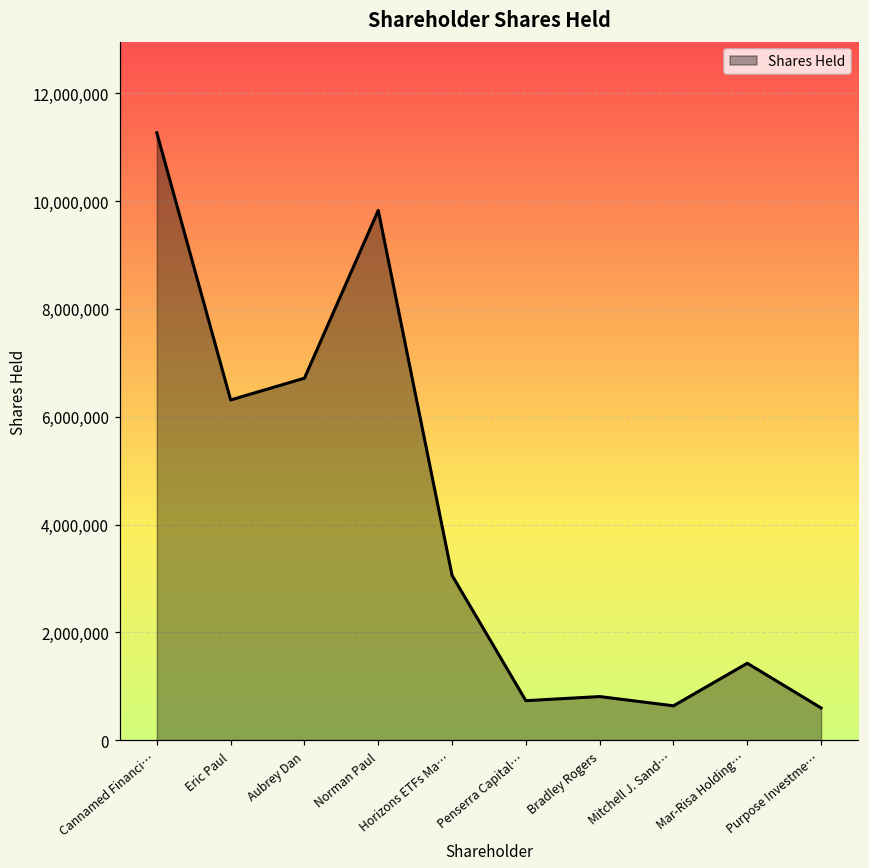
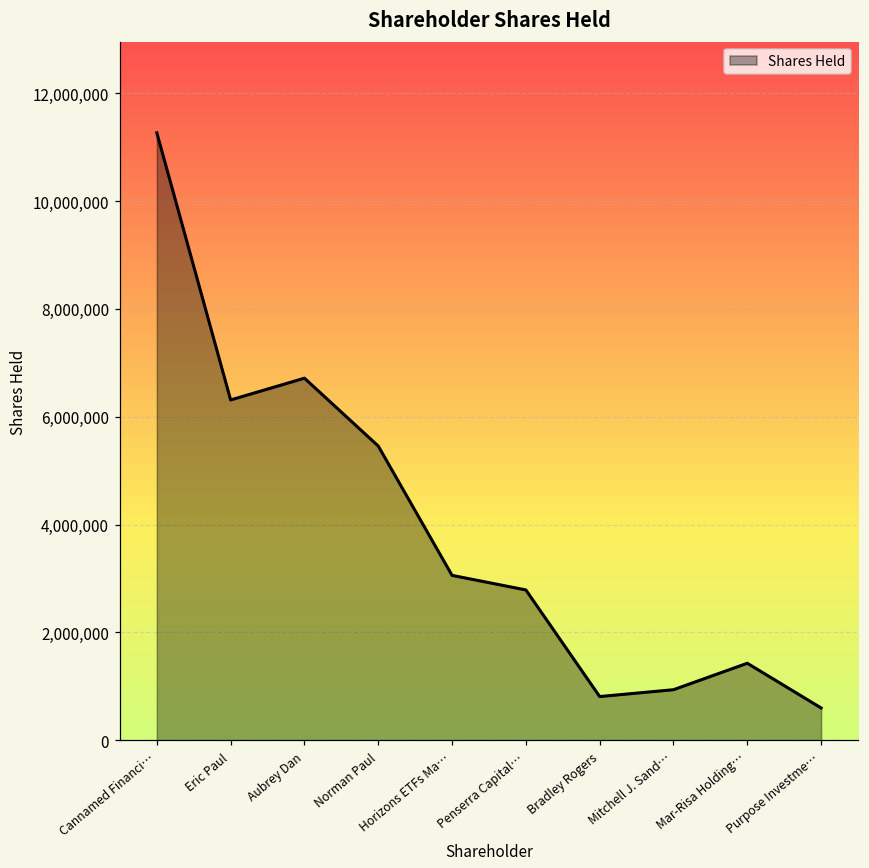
Norman Paul: 9,800,000 -> 5,500,000
Penserra Capital…: 700,000 -> 2,800,000
Mitchell J. Sand…: 600,000 -> 900,000
